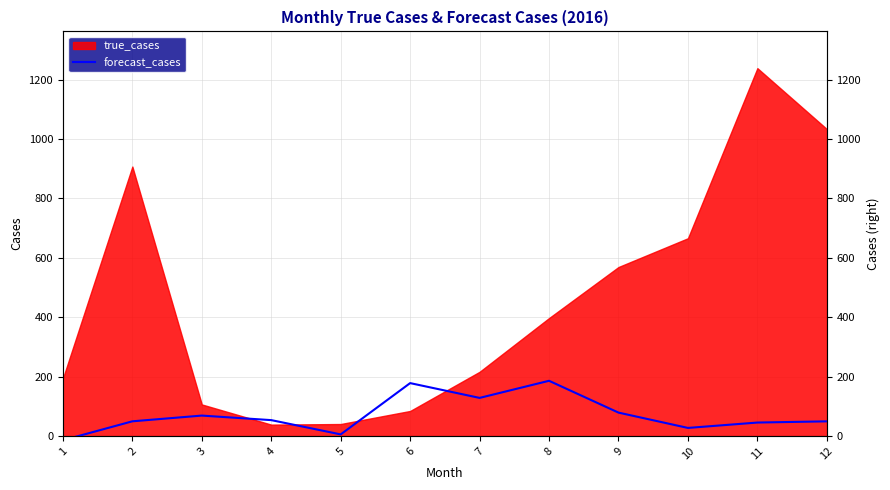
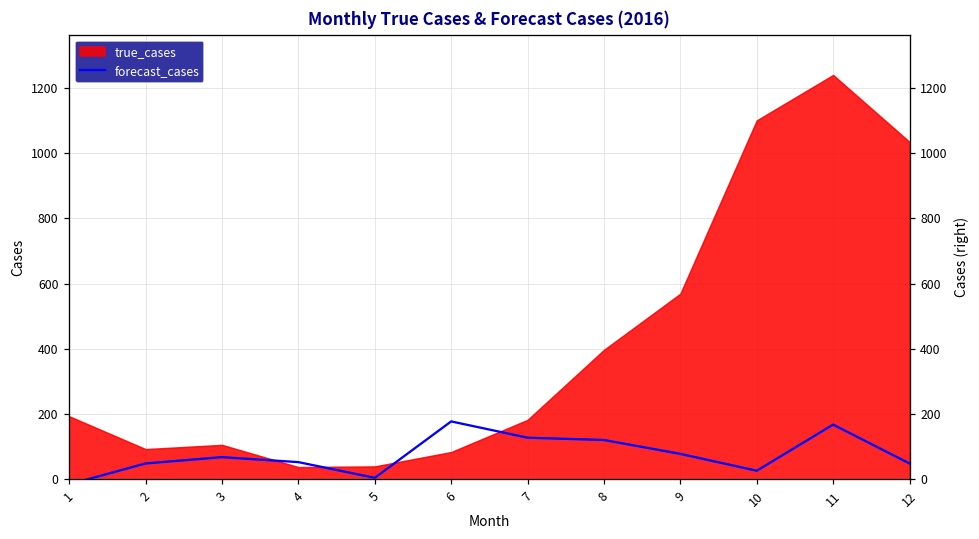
true_cases, 2: 910 -> 90
true_cases, 7: 220 -> 180
forecast_cases, 8: 190 -> 120
true_cases, 10: 670 -> 1100
forecast_cases, 11: 40 -> 170
